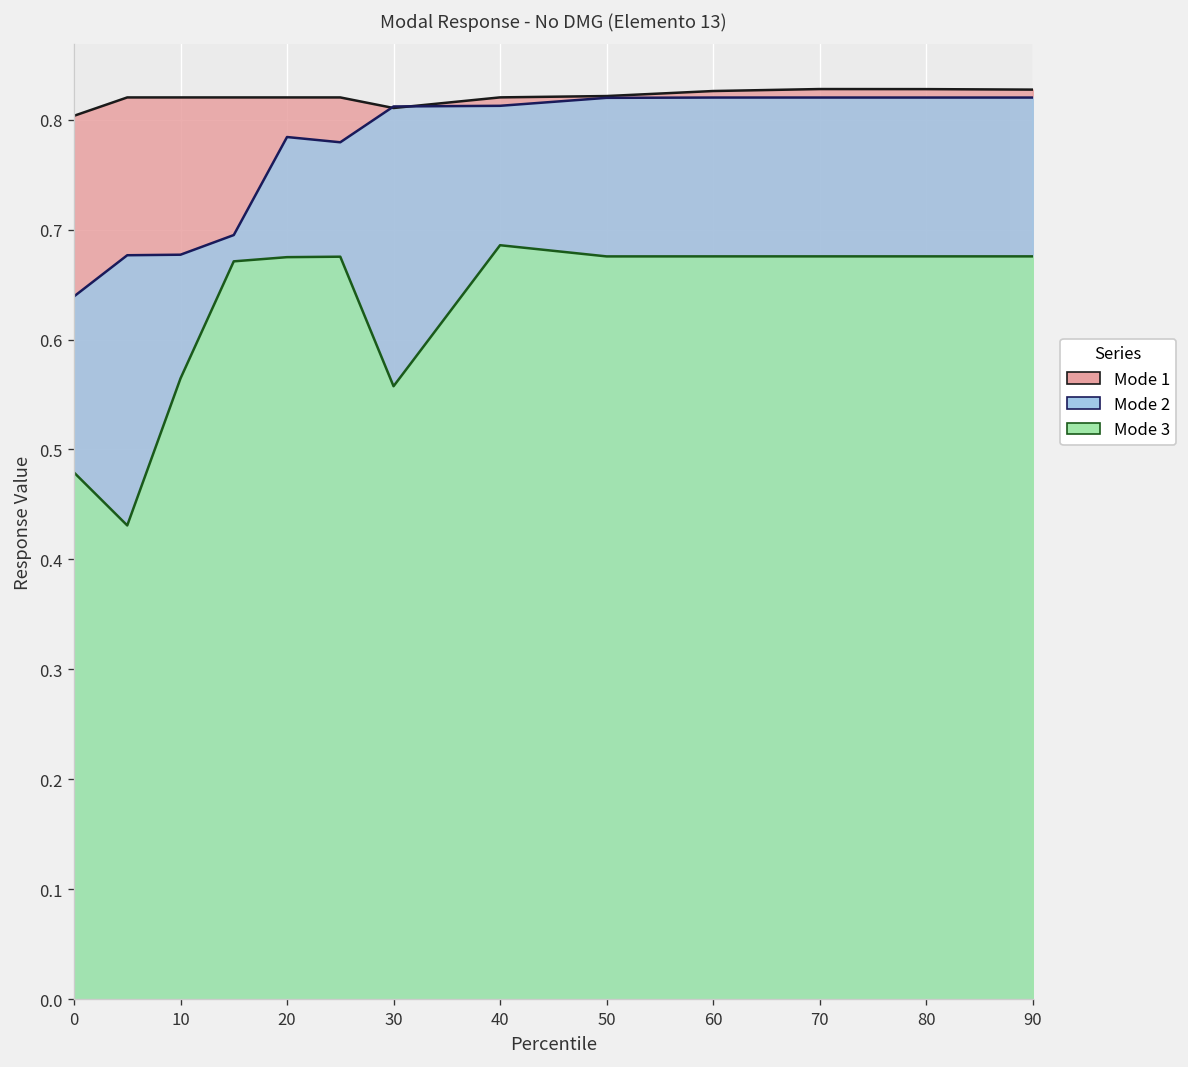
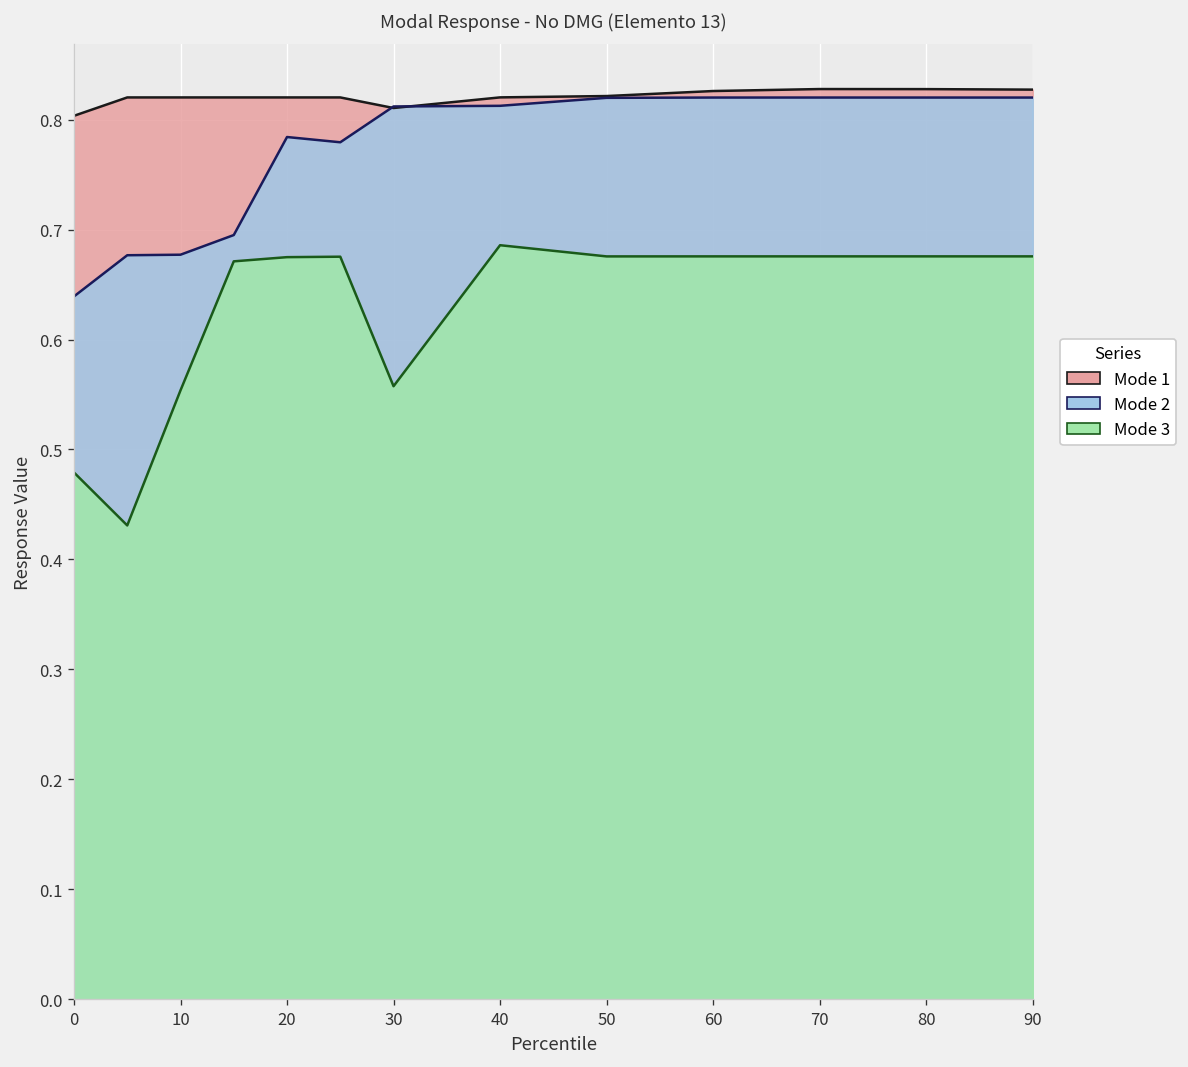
Mode 3, 10: 0.56 -> 0.55
